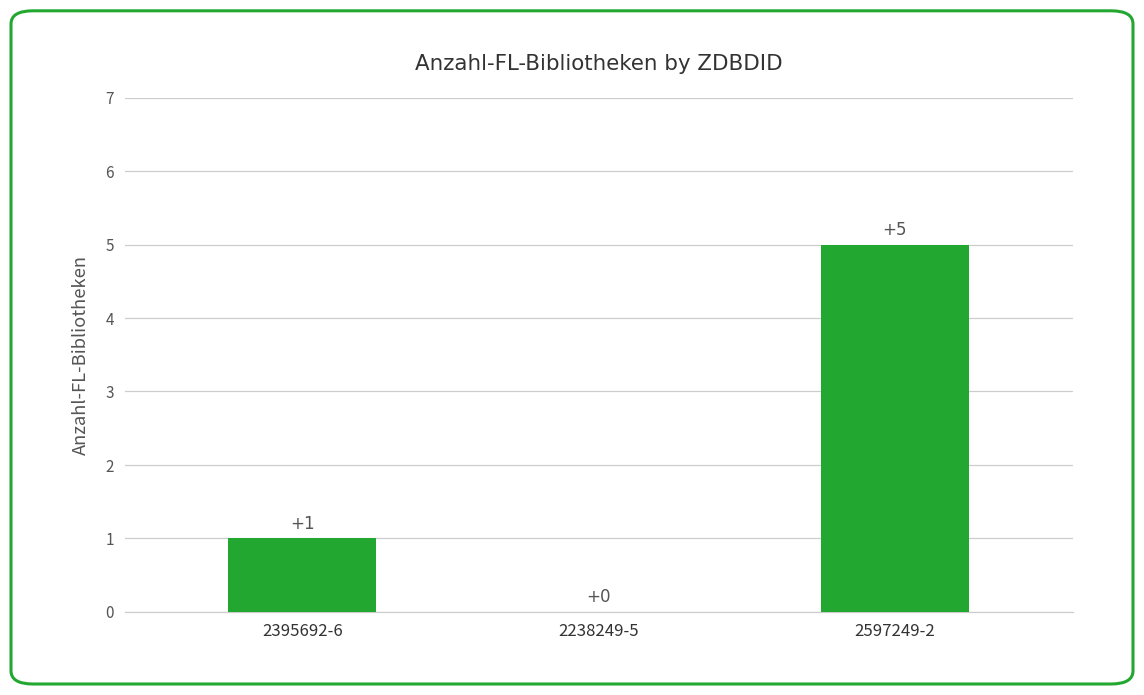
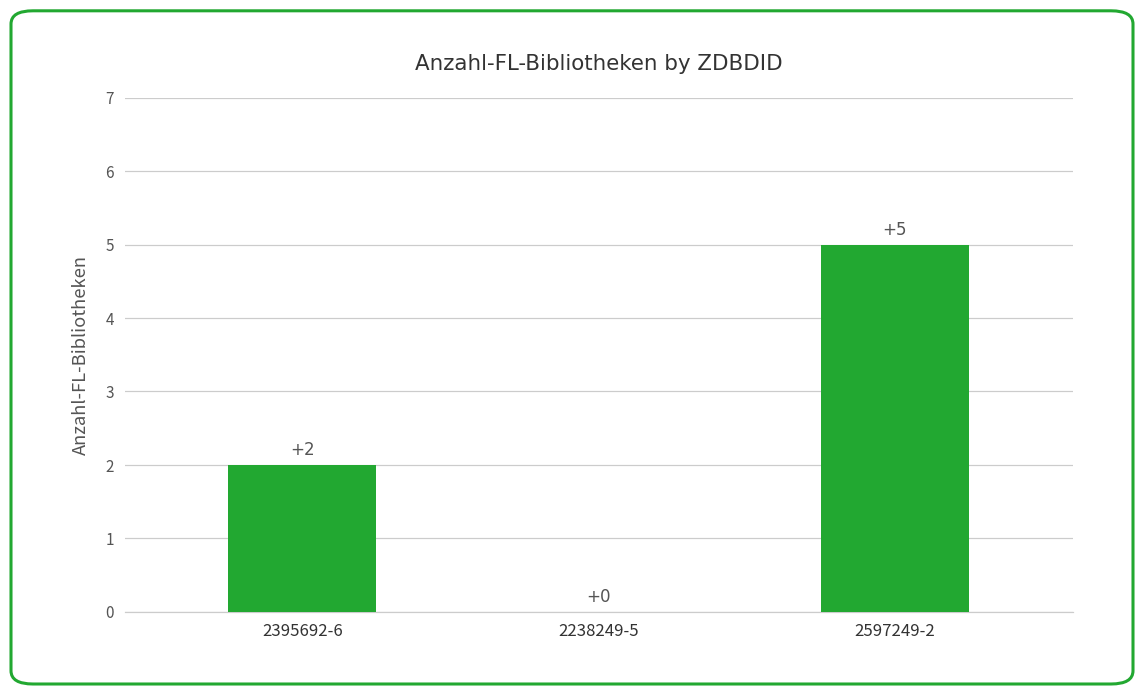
2395692-6: +1 -> +2
